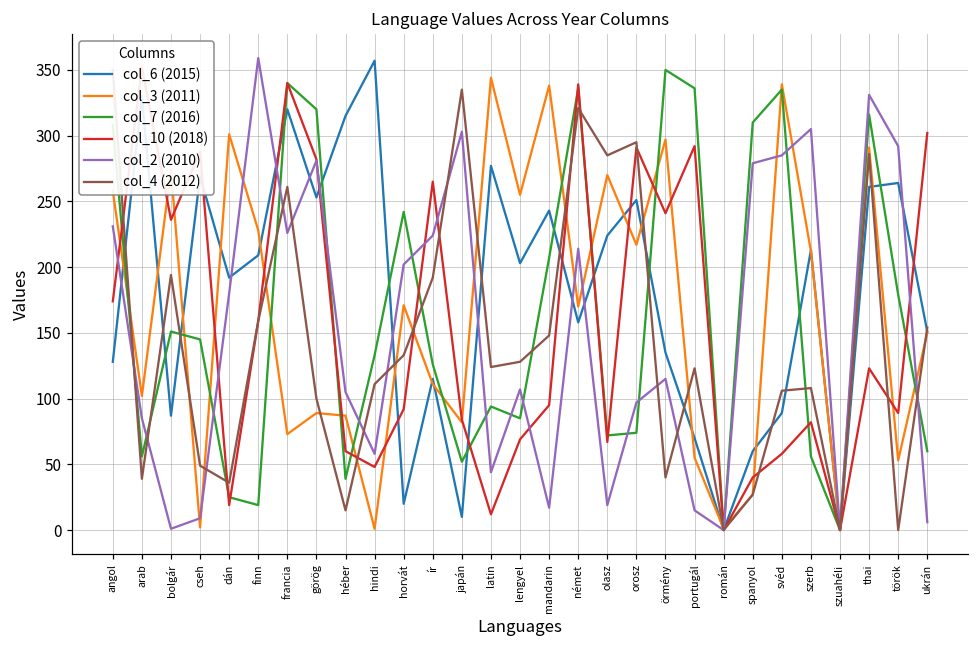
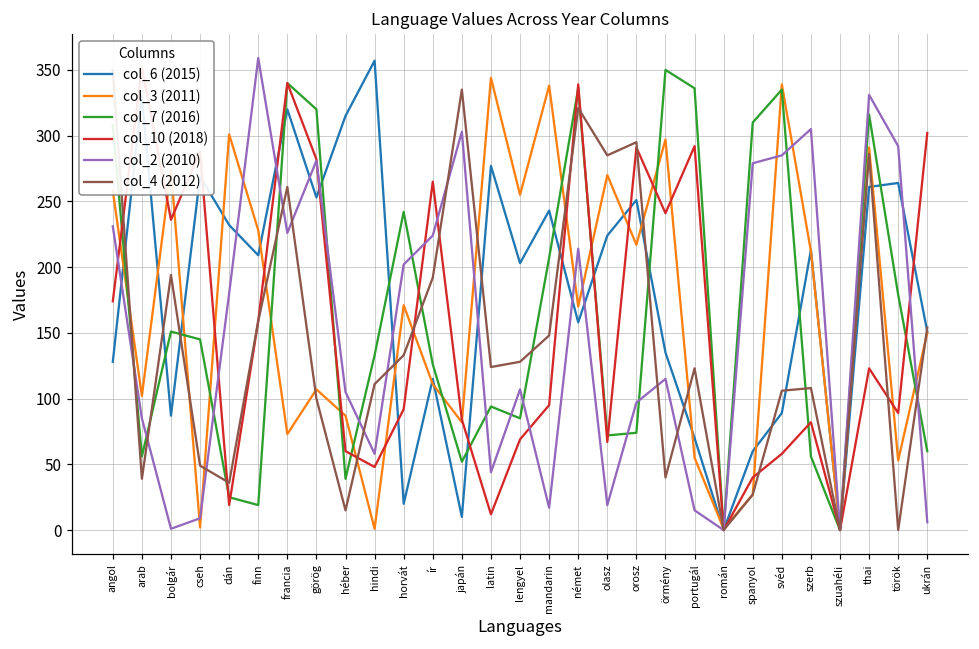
col_6 (2015), dán: 192 -> 232
col_3 (2011), görög: 89 -> 107
